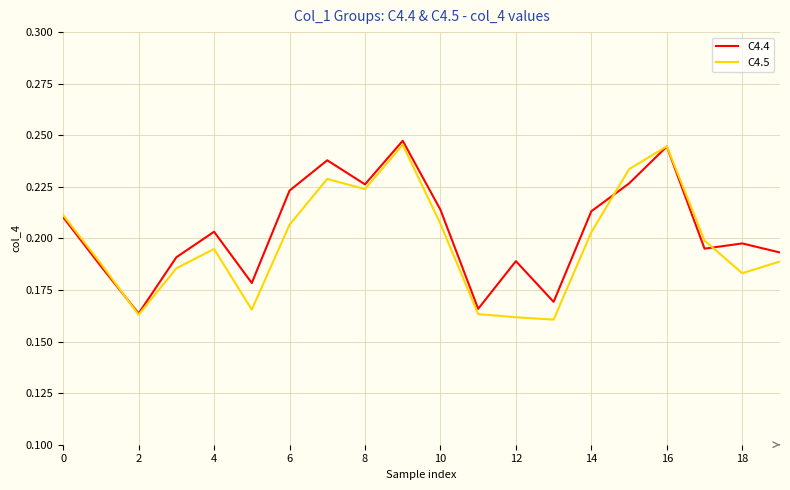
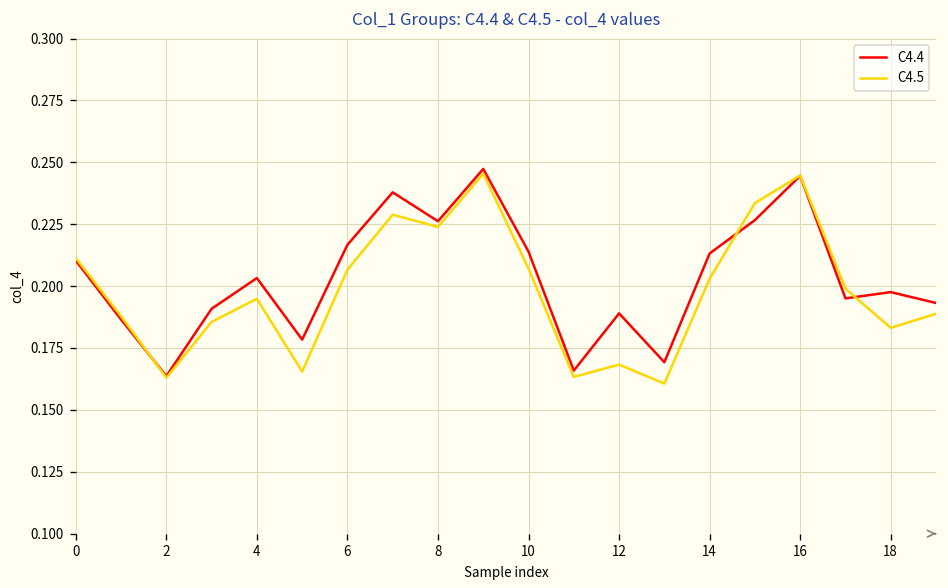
C4.4, 6: 0.223 -> 0.217
C4.5, 12: 0.162 -> 0.168
